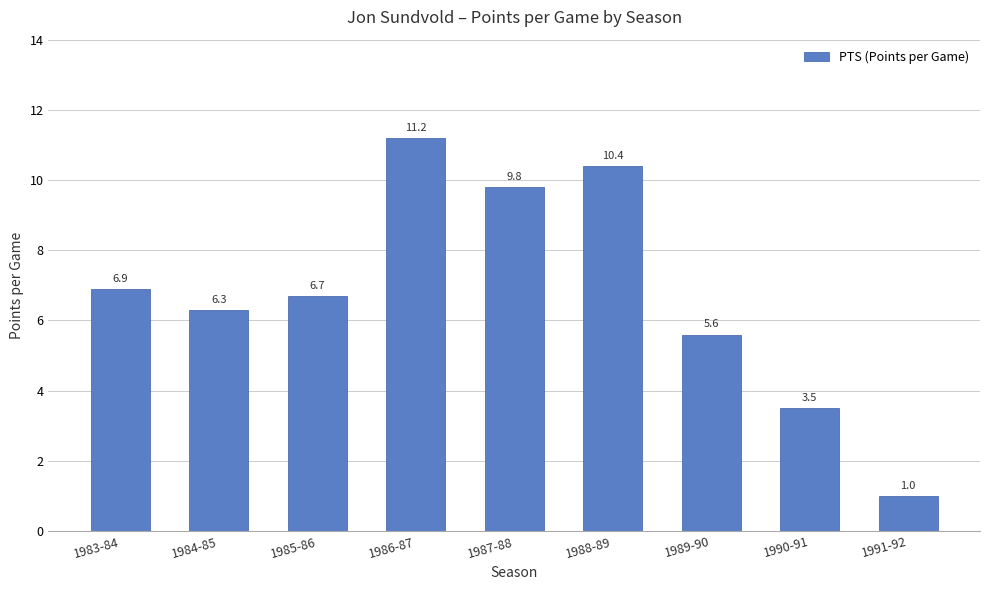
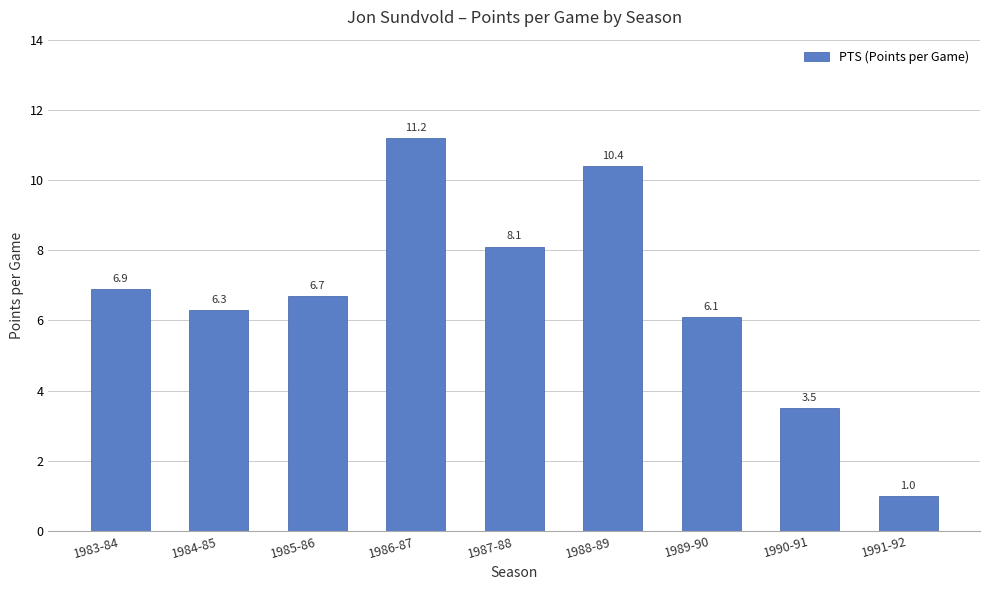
1987-88: 9.8 -> 8.1
1989-90: 5.6 -> 6.1
